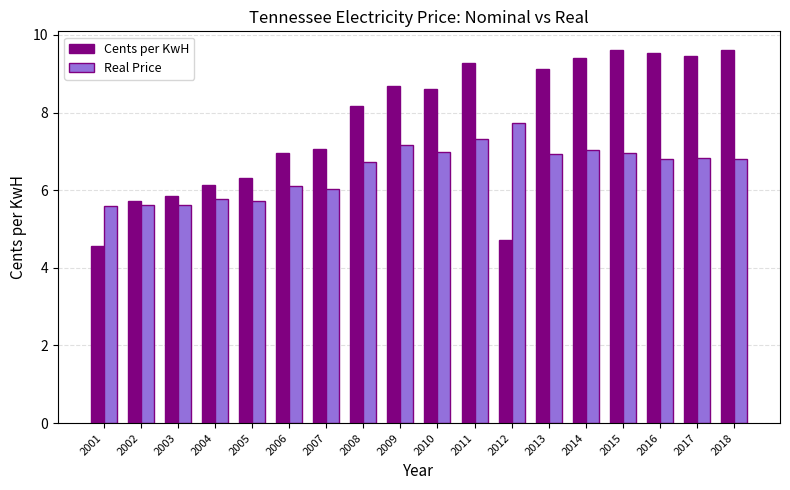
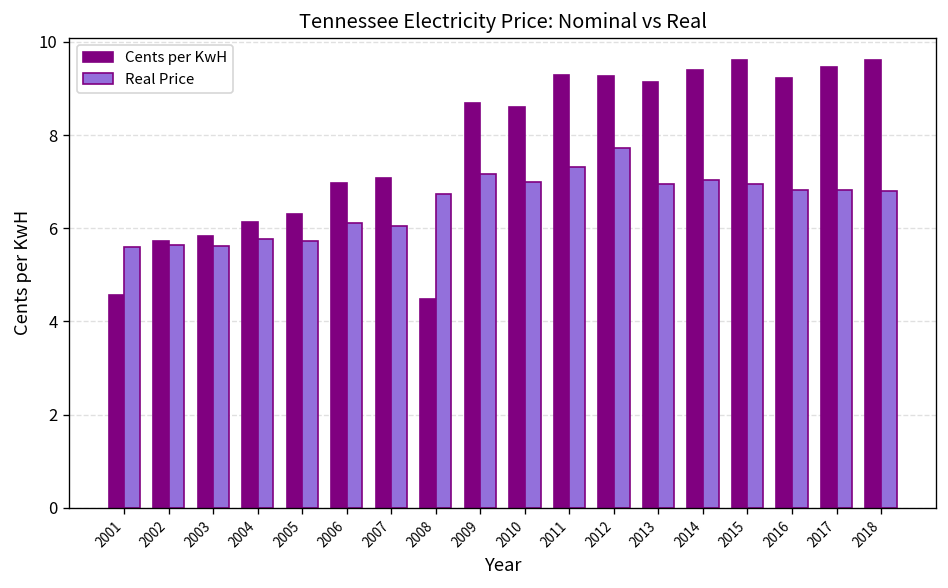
Cents per KwH, 2008: 8.2 -> 4.5
Cents per KwH, 2012: 4.7 -> 9.3
Cents per KwH, 2016: 9.5 -> 9.2
